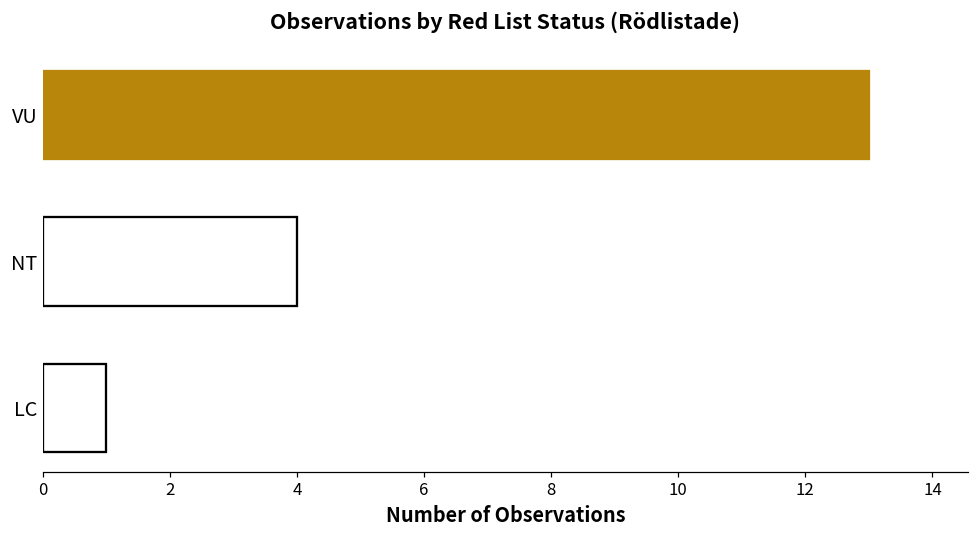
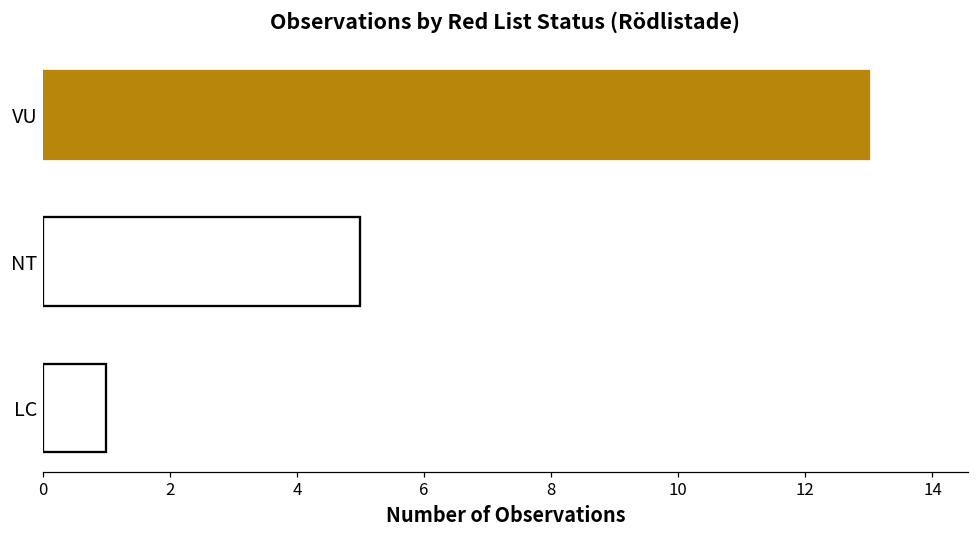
NT: 4 -> 5
